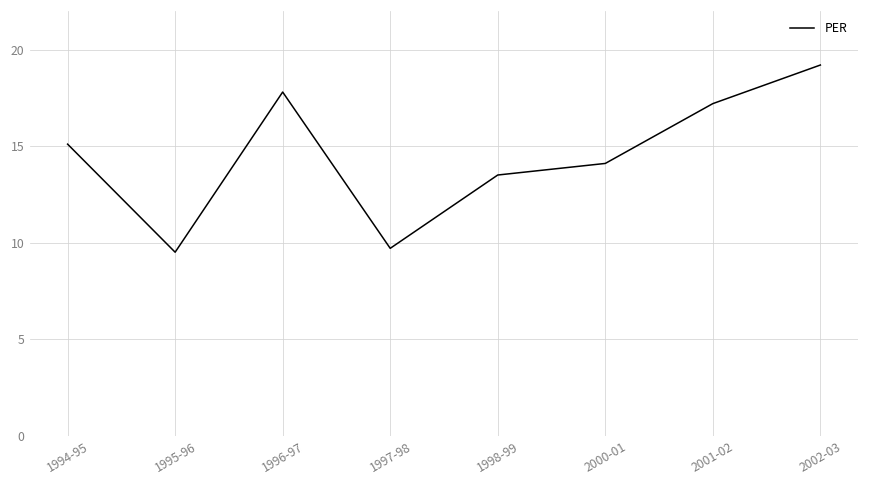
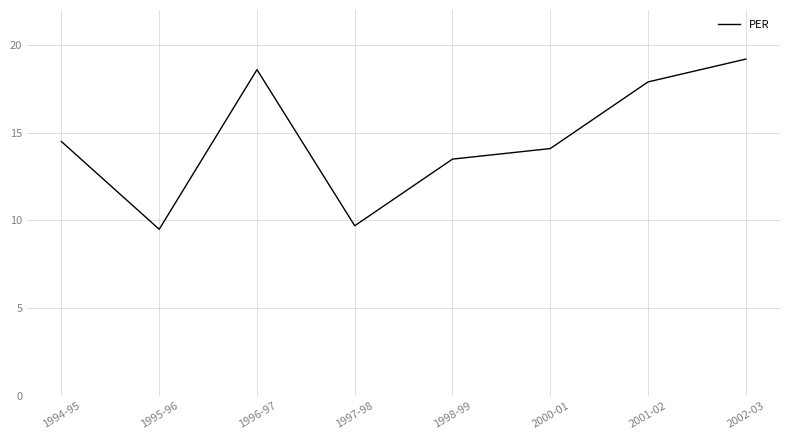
1994-95: 15.1 -> 14.5
1996-97: 17.8 -> 18.6
2001-02: 17.2 -> 17.9
